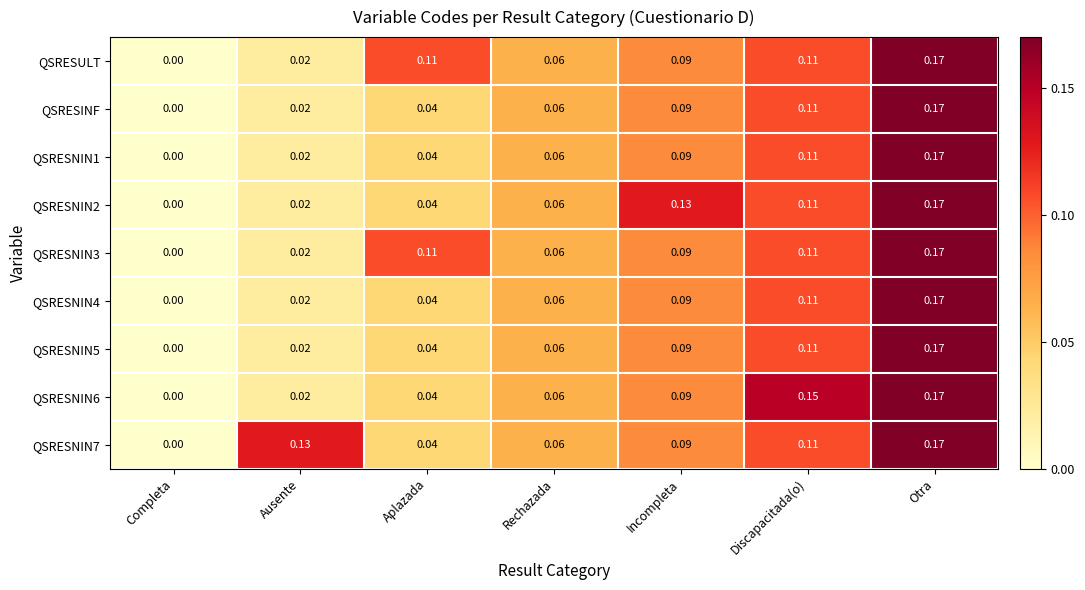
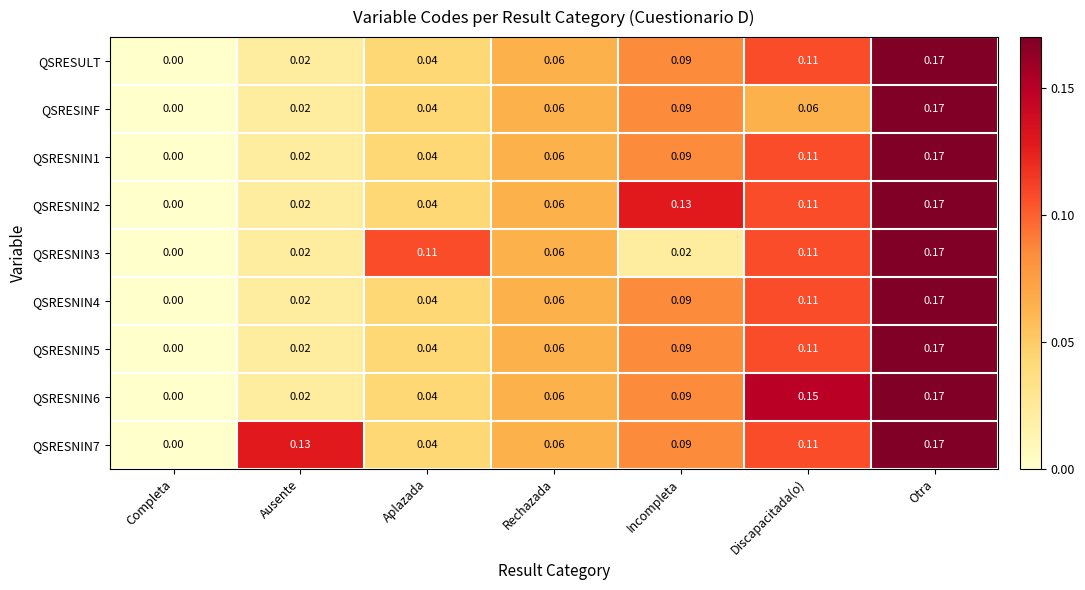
QSRESULT, Aplazada: 0.11 -> 0.04
QSRESINF, Discapacitada(o): 0.11 -> 0.06
QSRESNIN3, Incompleta: 0.09 -> 0.02
